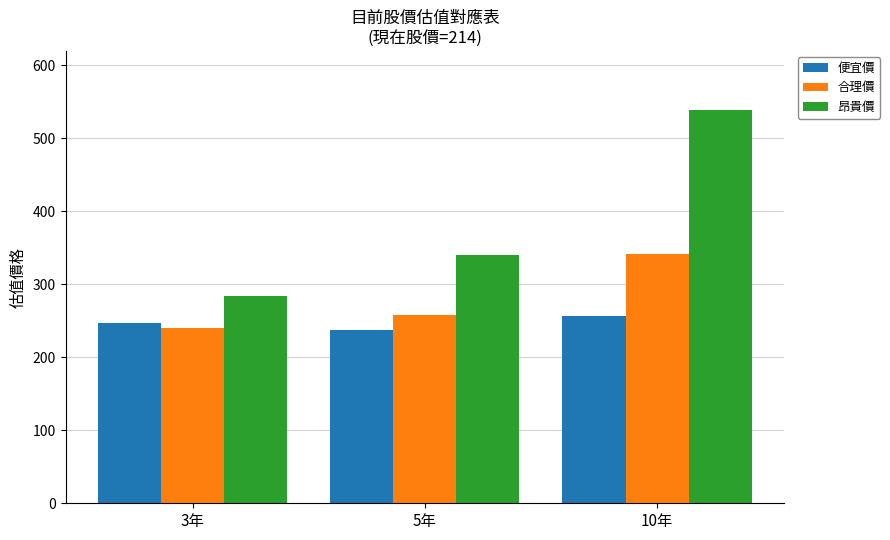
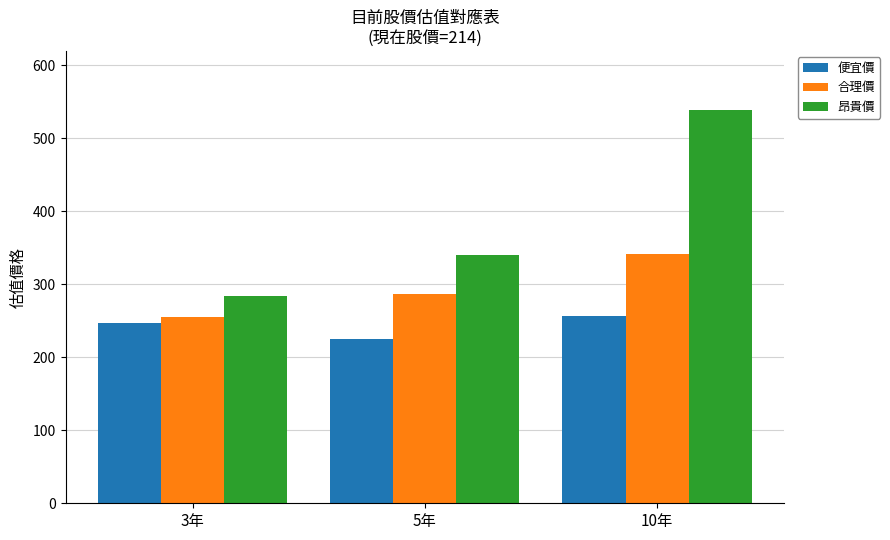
合理價, 3年: 240 -> 250
便宜價, 5年: 240 -> 220
合理價, 5年: 260 -> 290
